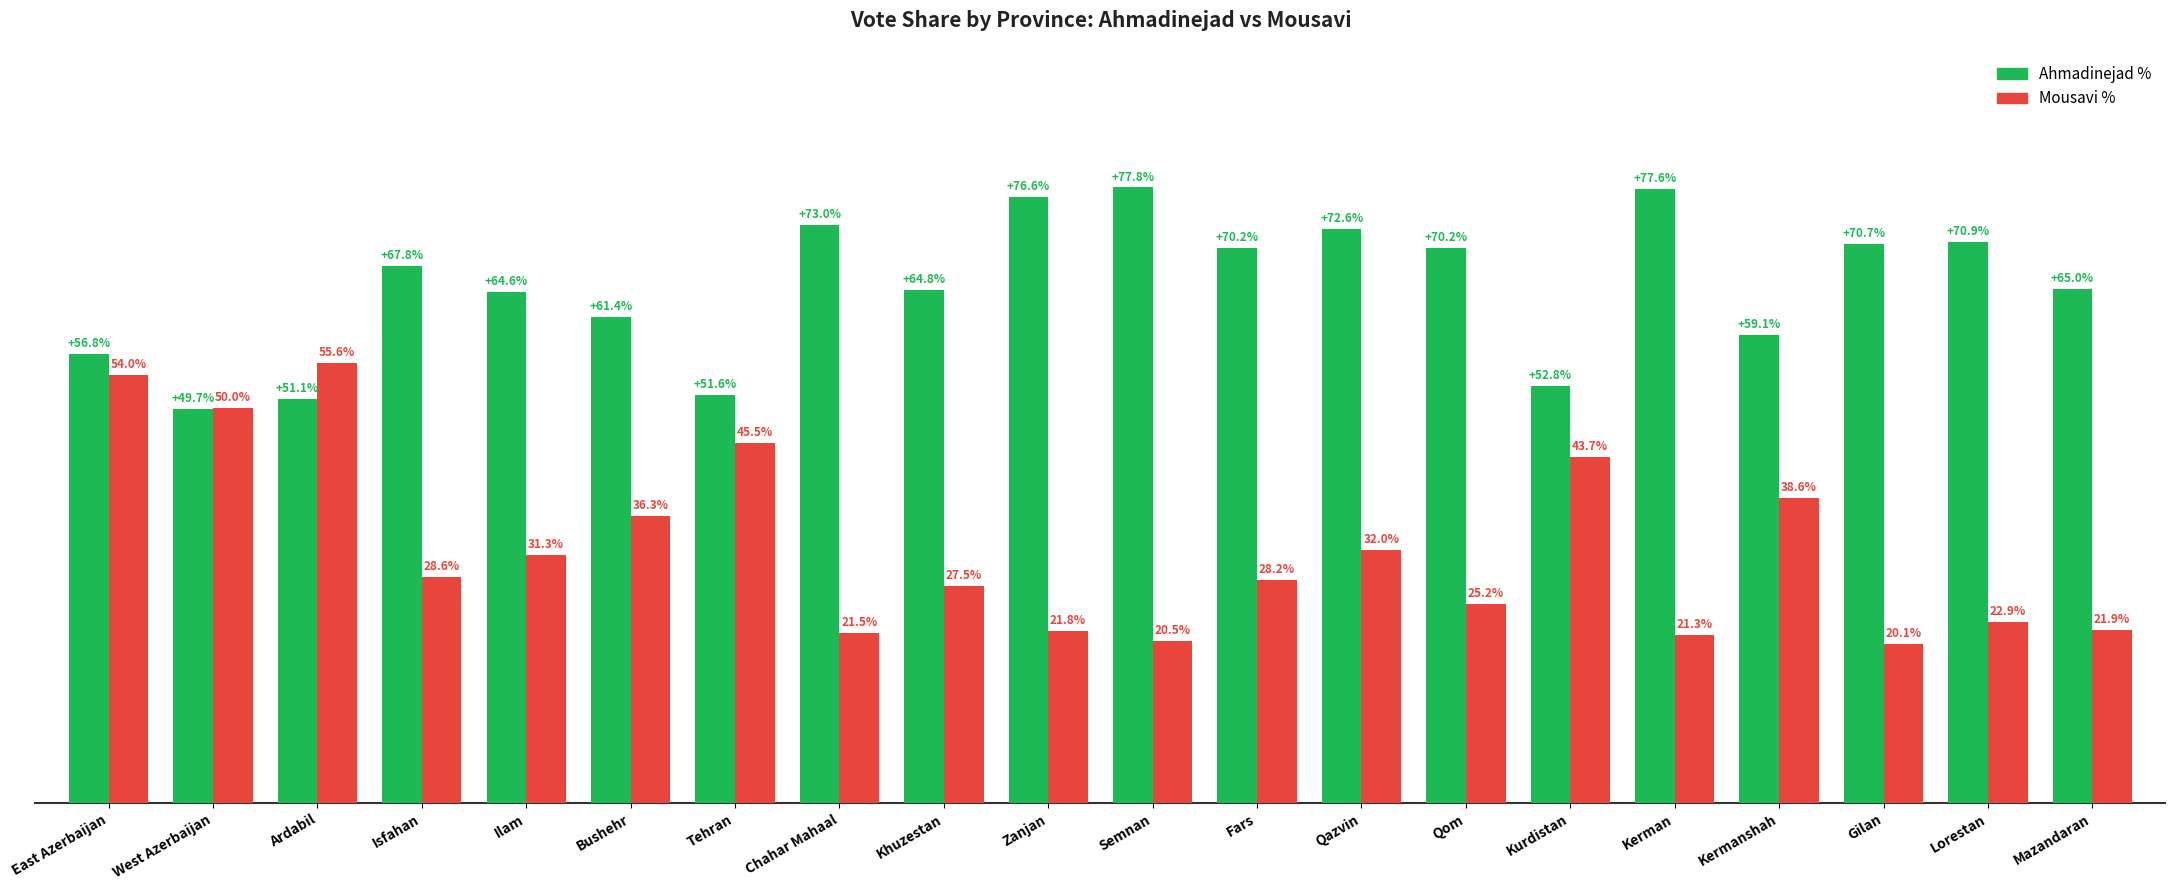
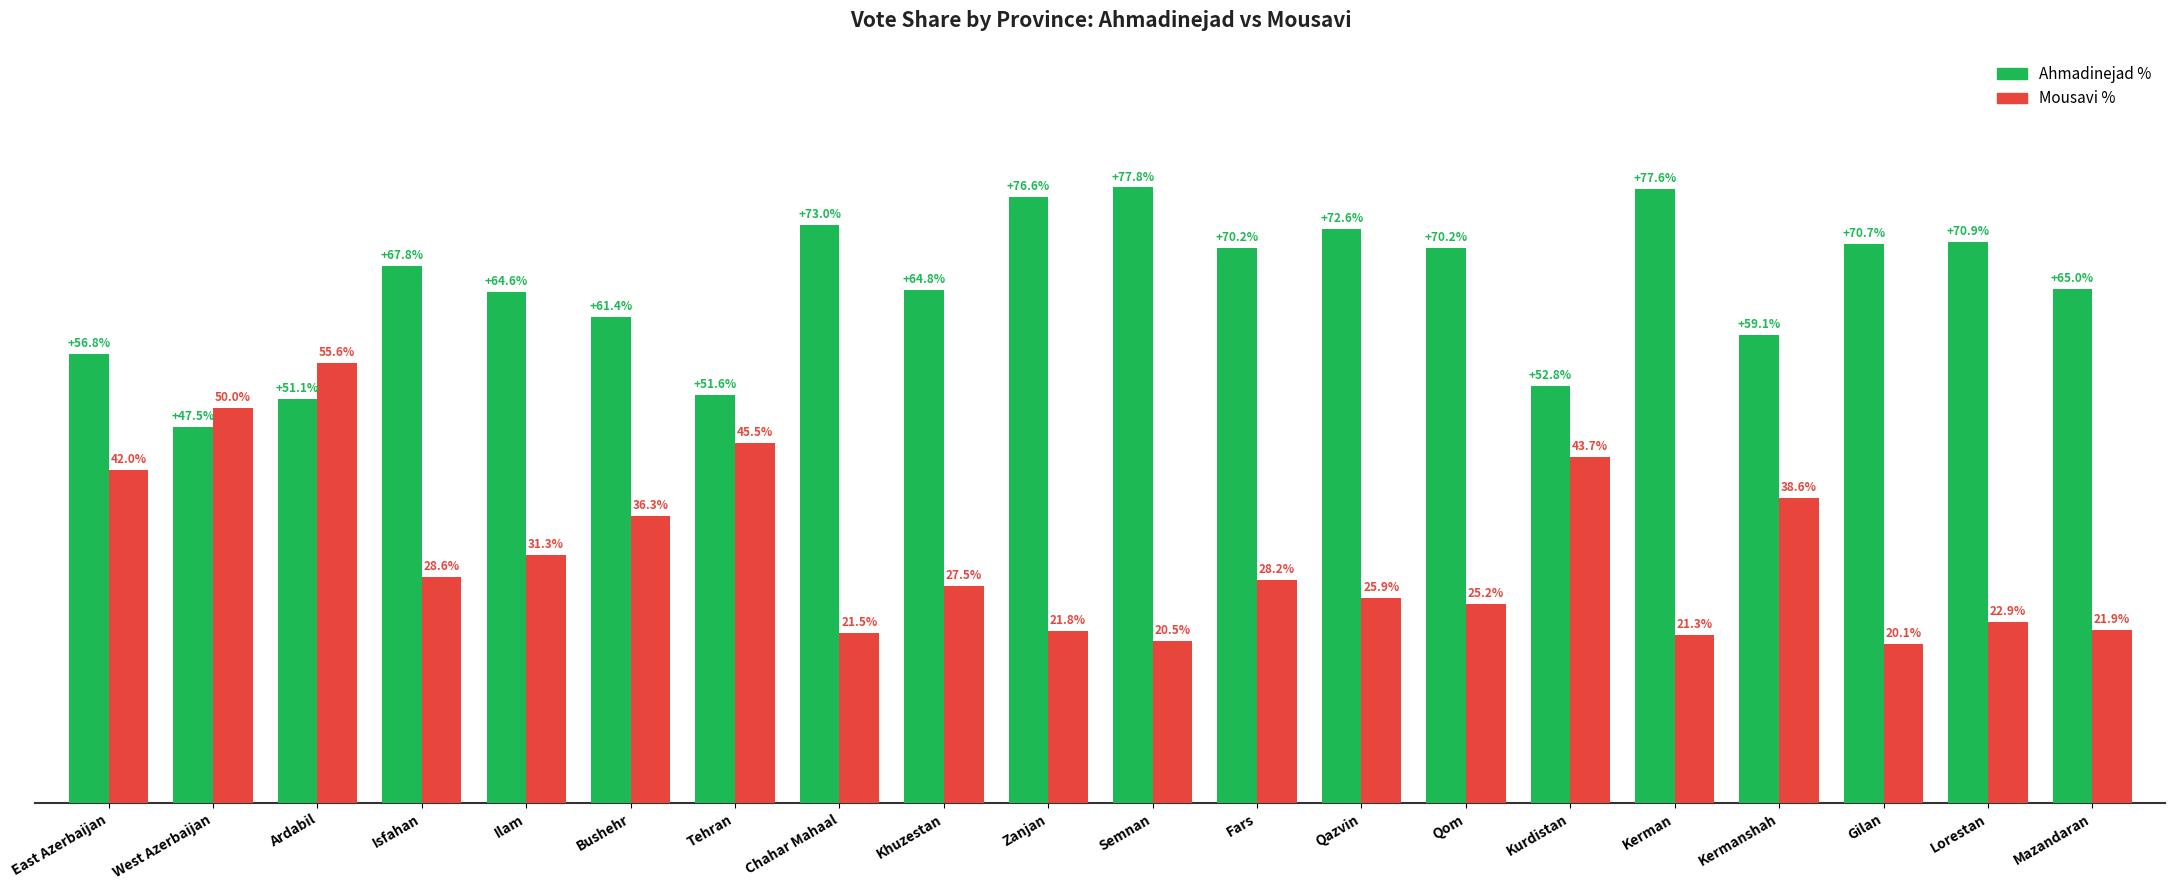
Mousavi %, East Azerbaijan: 54.0% -> 42.0%
Ahmadinejad %, West Azerbaijan: +49.7% -> +47.5%
Mousavi %, Qazvin: 32.0% -> 25.9%
